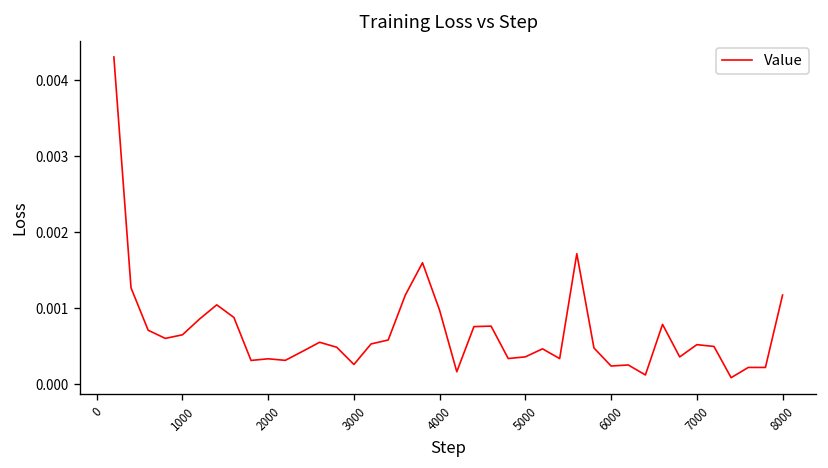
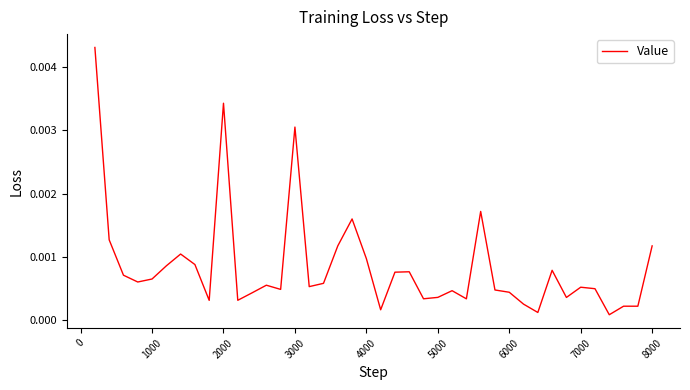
2000: 0.0003 -> 0.0034
3000: 0.0003 -> 0.0030
6000: 0.0002 -> 0.0004
